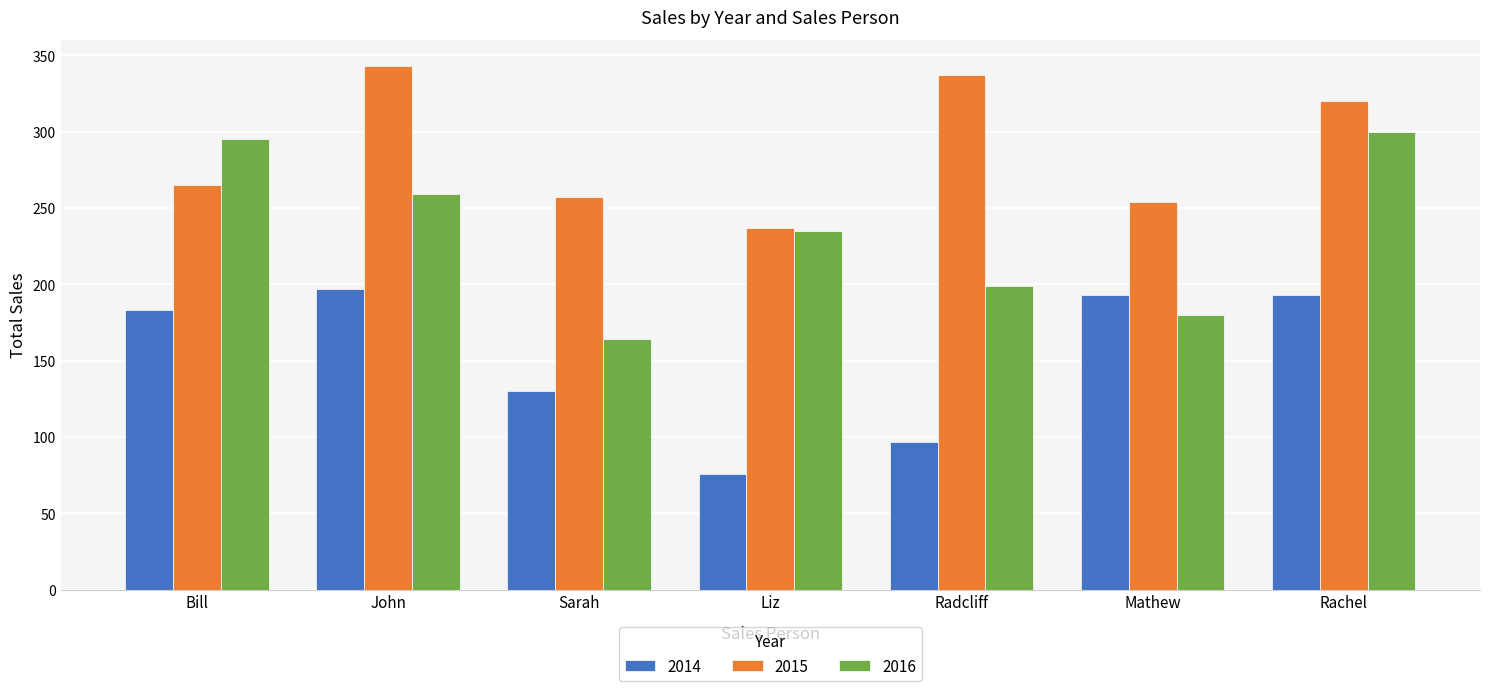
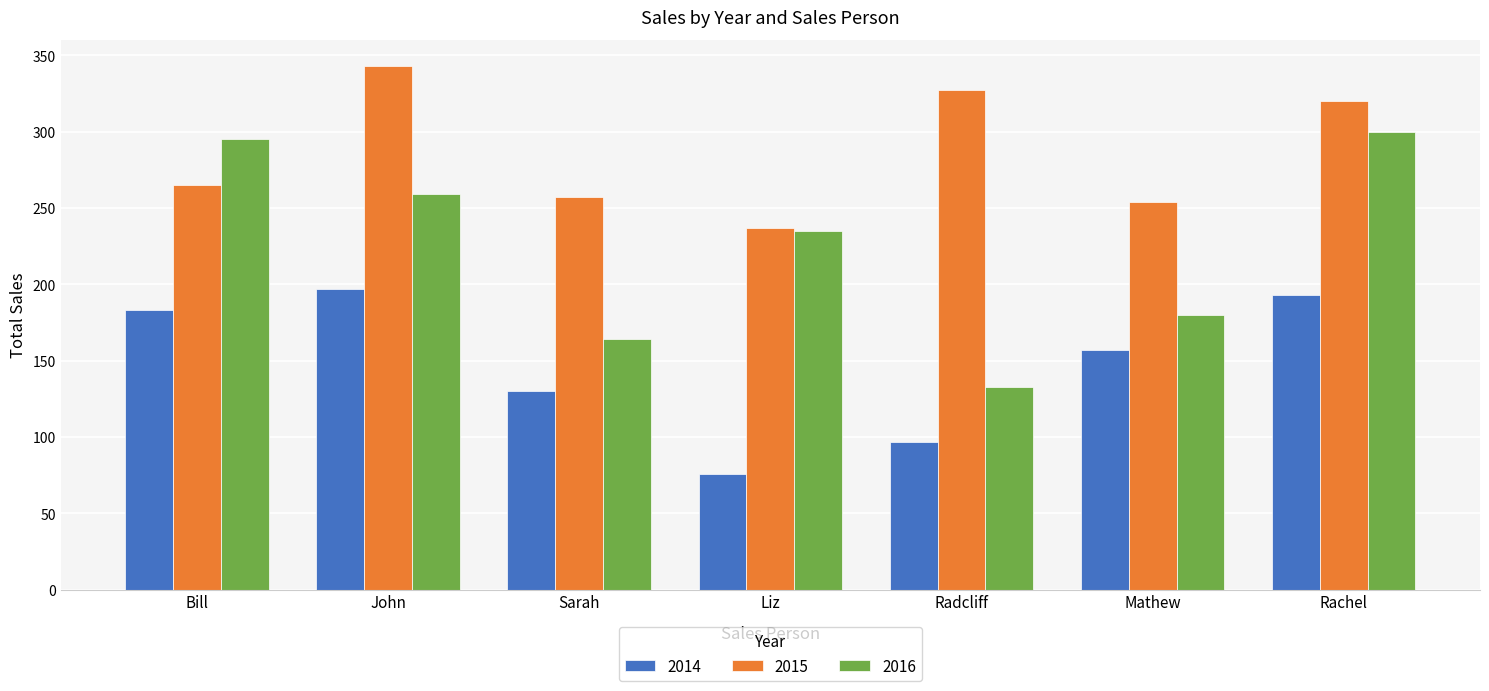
2015, Radcliff: 337 -> 327
2016, Radcliff: 199 -> 133
2014, Mathew: 193 -> 157
